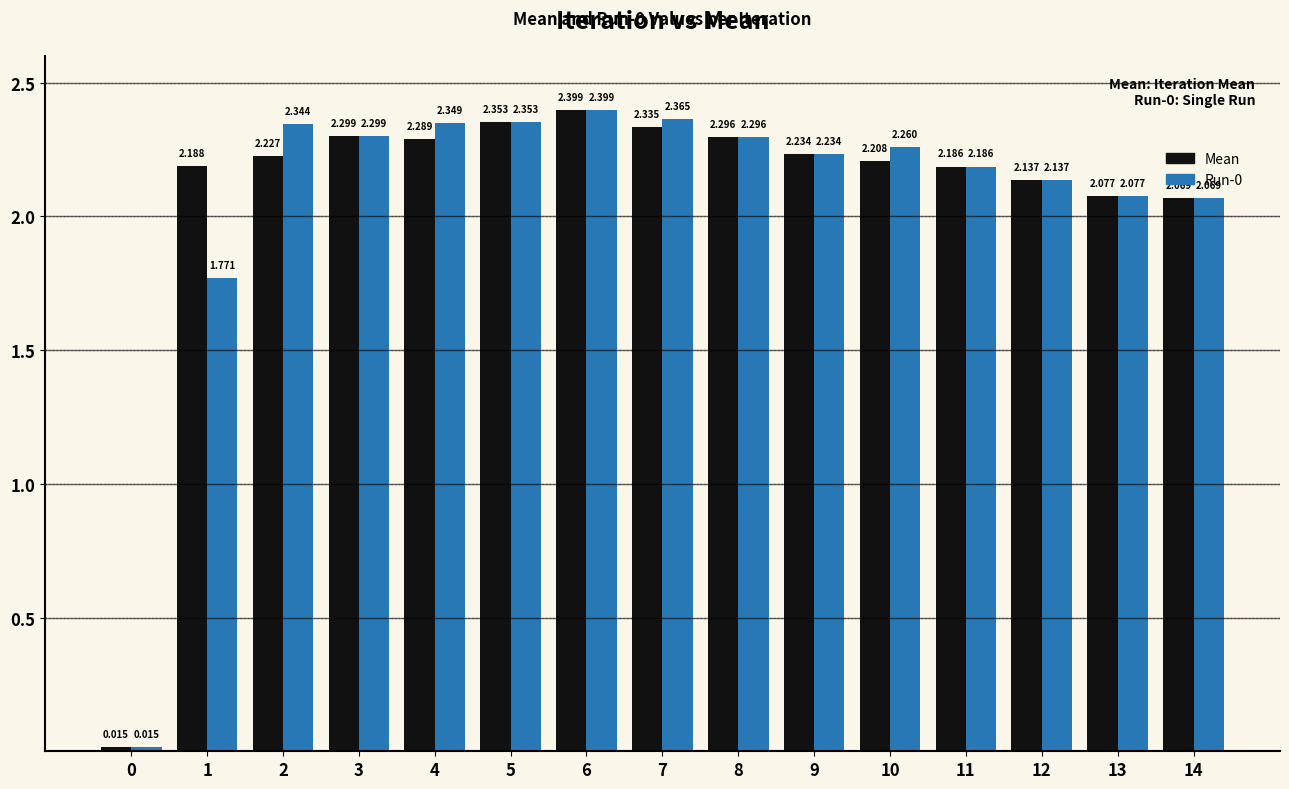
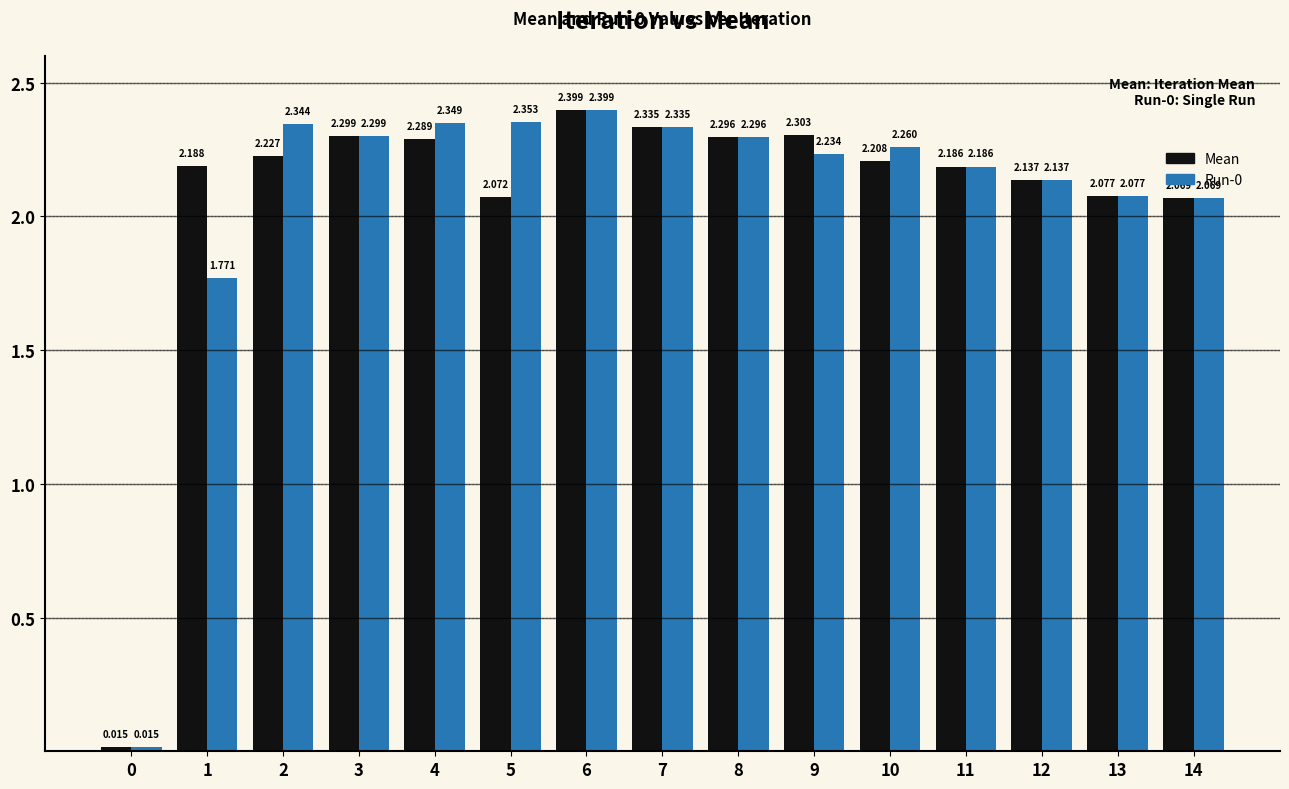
Mean, 5: 2.353 -> 2.072
Run-0, 7: 2.365 -> 2.335
Mean, 9: 2.234 -> 2.303
